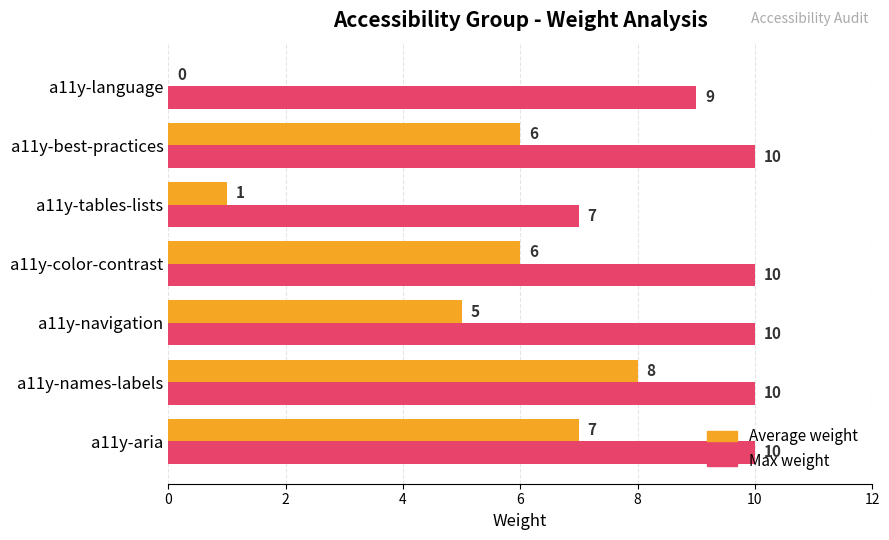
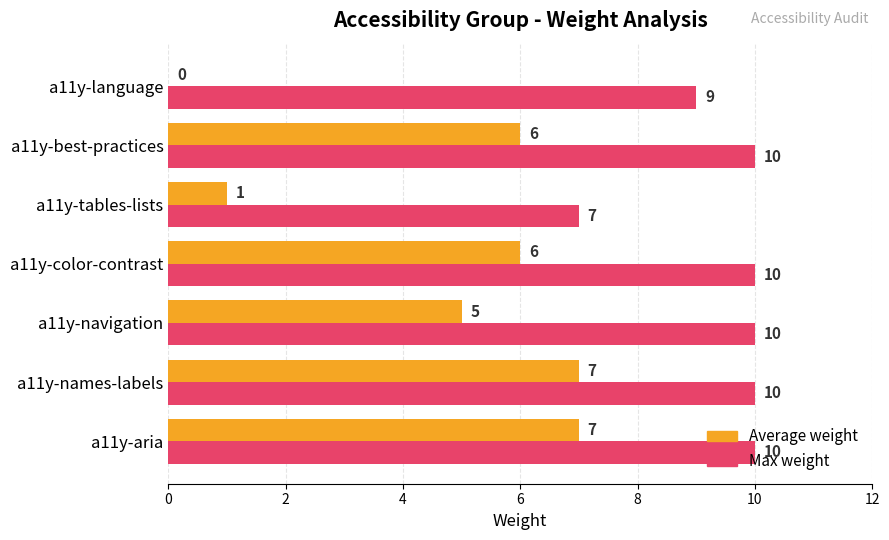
Average weight, a11y-names-labels: 8 -> 7
